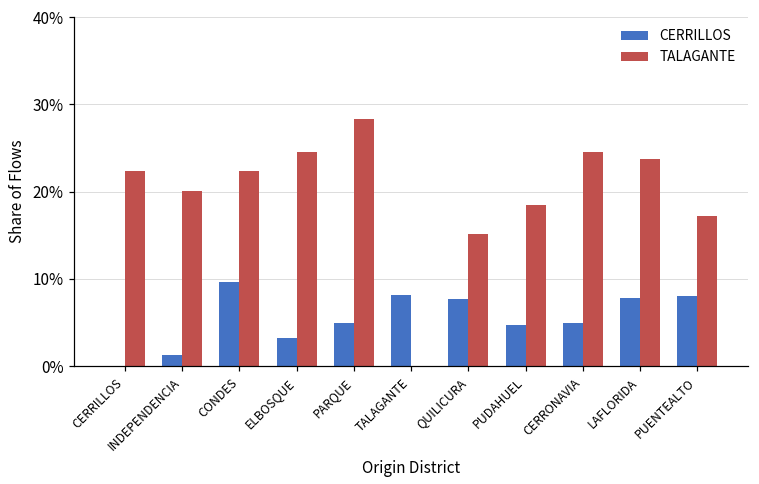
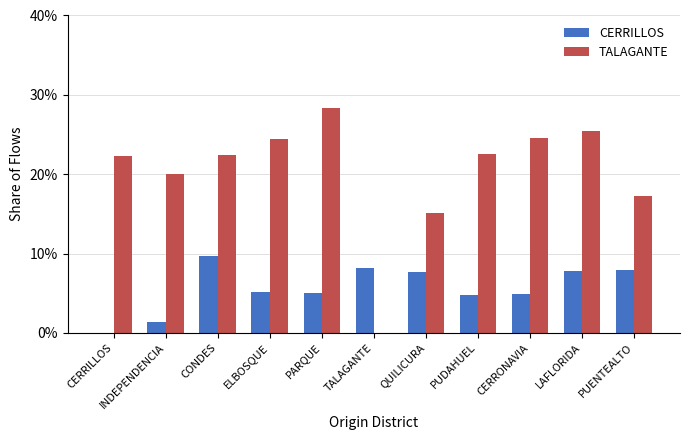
CERRILLOS, ELBOSQUE: 3% -> 5%
TALAGANTE, PUDAHUEL: 19% -> 23%
TALAGANTE, LAFLORIDA: 24% -> 25%
